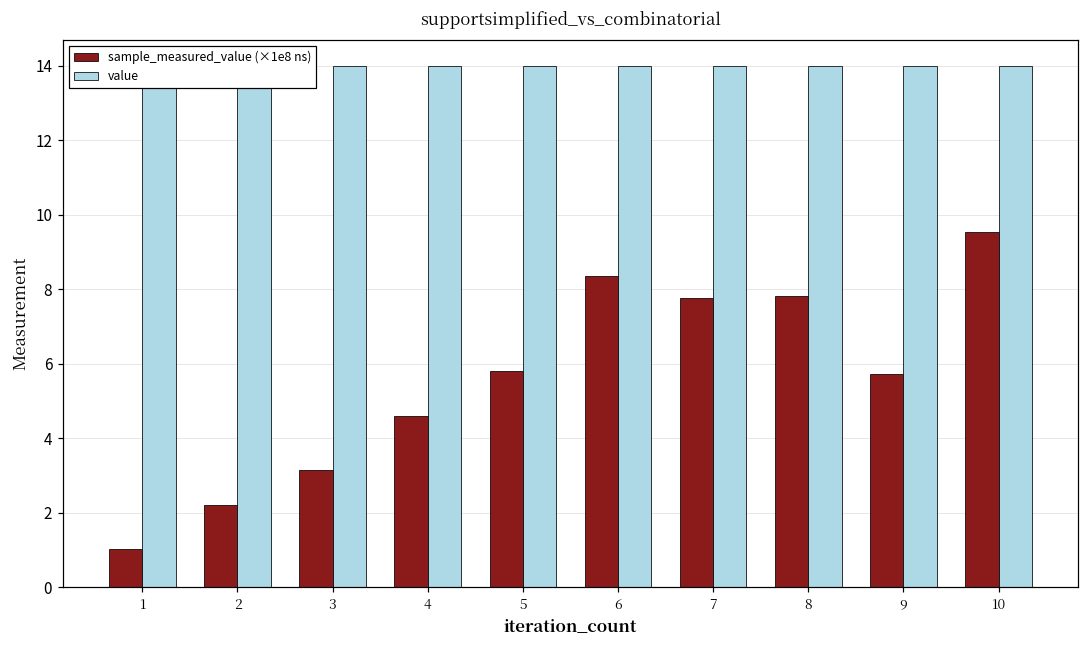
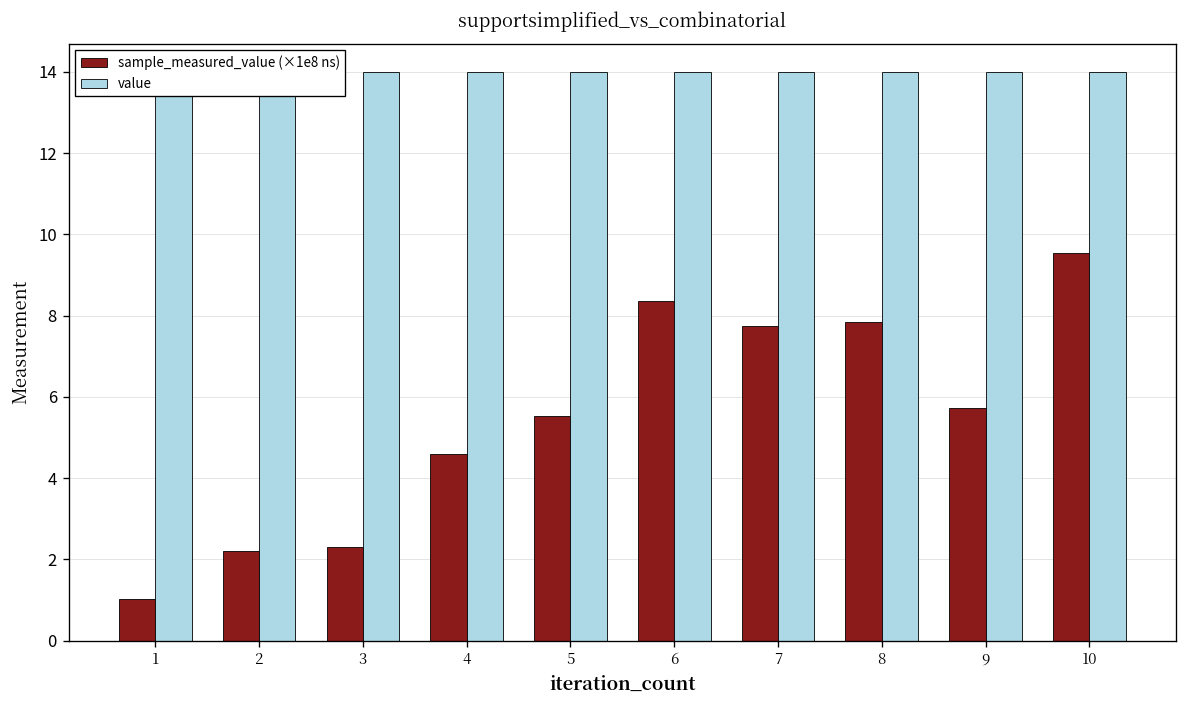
sample_measured_value (×1e8 ns), 3: 3.2 -> 2.3
sample_measured_value (×1e8 ns), 5: 5.8 -> 5.5
